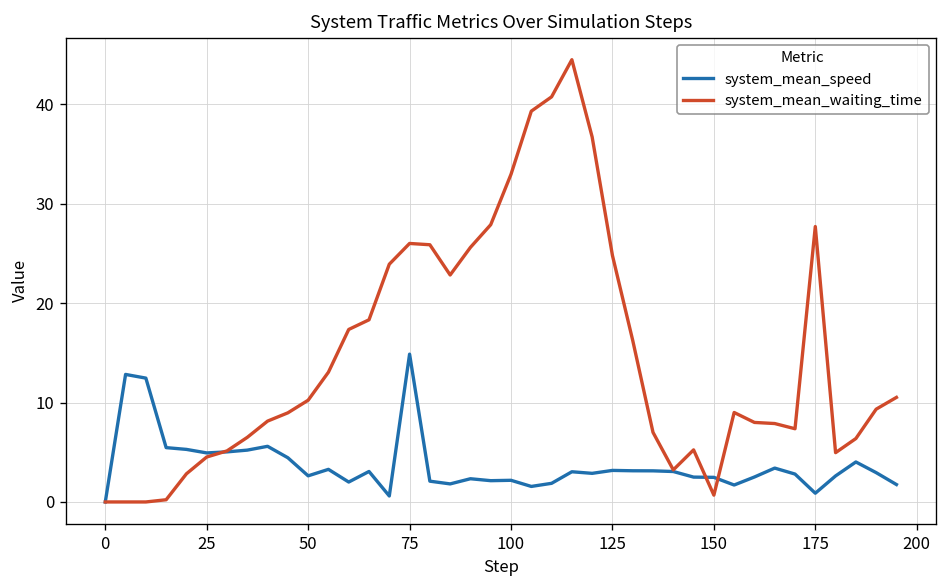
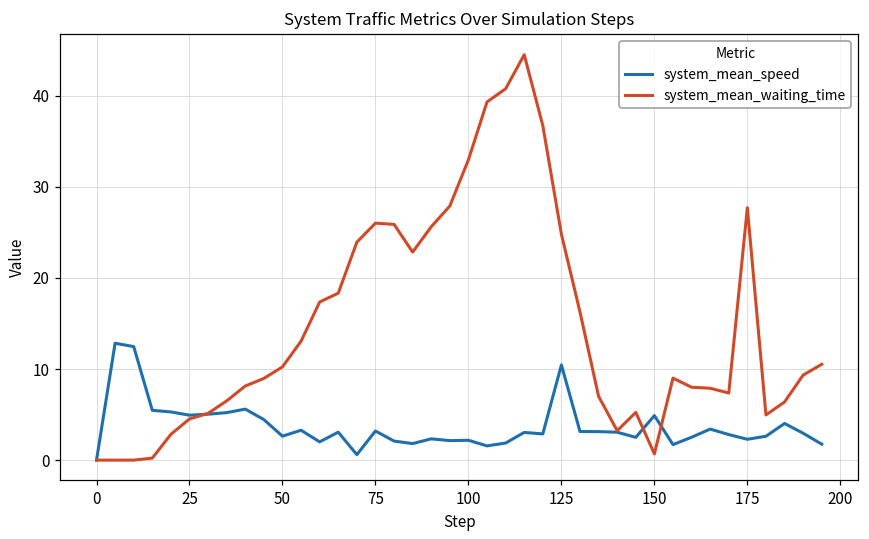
system_mean_speed, 75: 15 -> 3
system_mean_speed, 125: 3 -> 10
system_mean_speed, 150: 2 -> 5
system_mean_speed, 175: 1 -> 2
